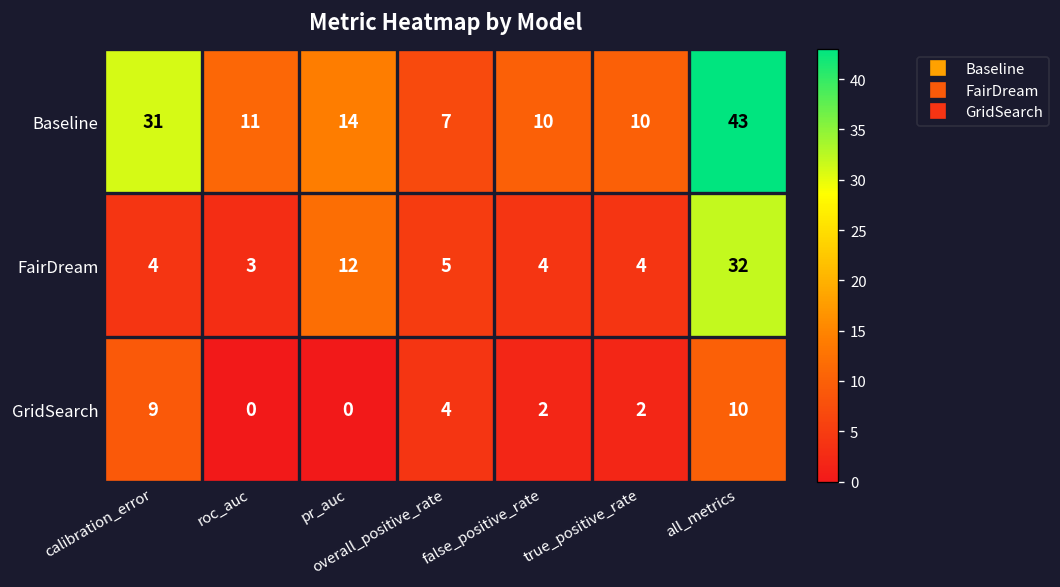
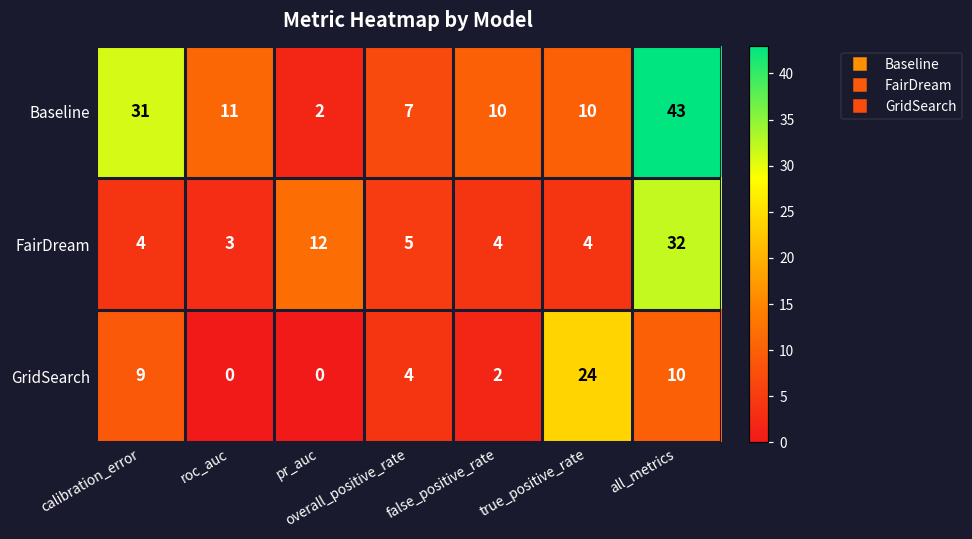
Baseline, pr_auc: 14 -> 2
GridSearch, true_positive_rate: 2 -> 24
